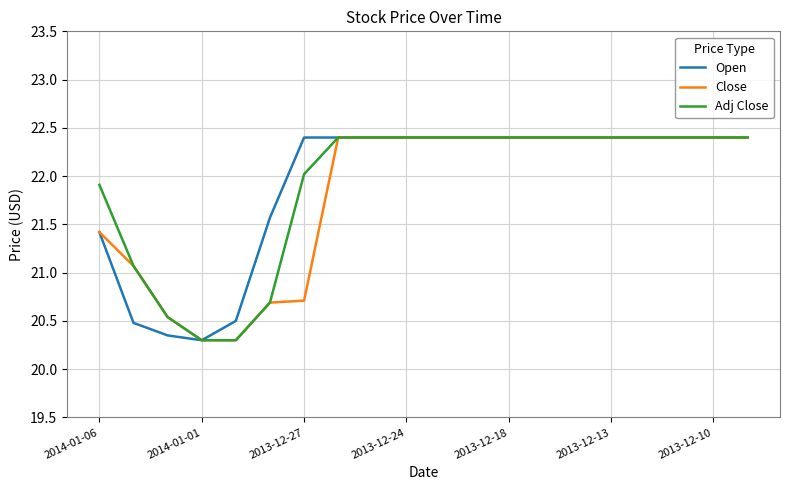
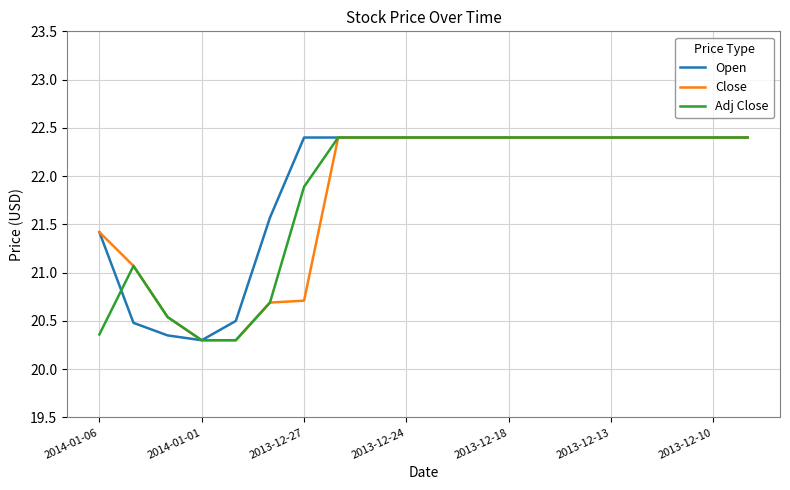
Adj Close, 2014-01-06: 21.9 -> 20.4
Adj Close, 2013-12-27: 22.0 -> 21.9
